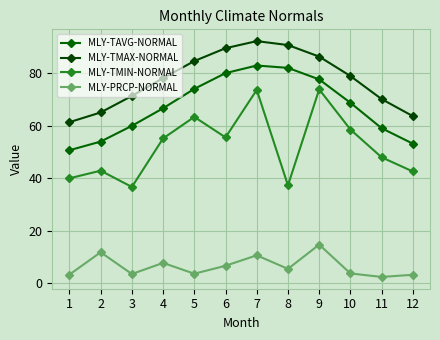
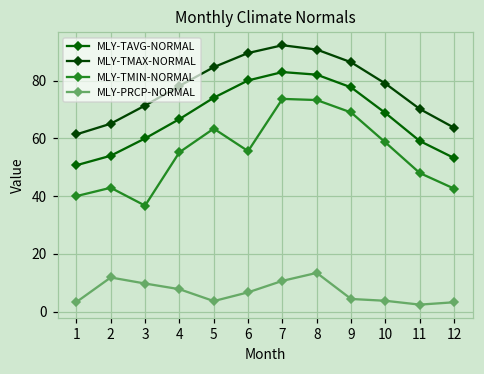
MLY-PRCP-NORMAL, 3: 4 -> 10
MLY-TMIN-NORMAL, 8: 37 -> 73
MLY-PRCP-NORMAL, 8: 5 -> 13
MLY-TMIN-NORMAL, 9: 74 -> 69
MLY-PRCP-NORMAL, 9: 15 -> 4
